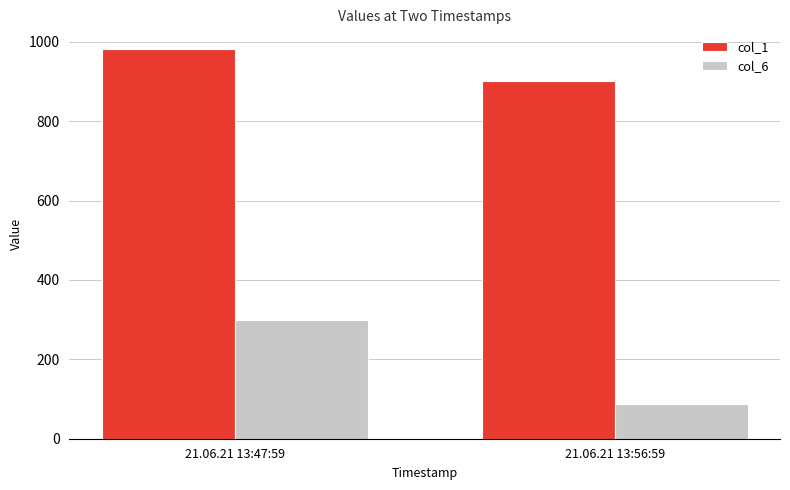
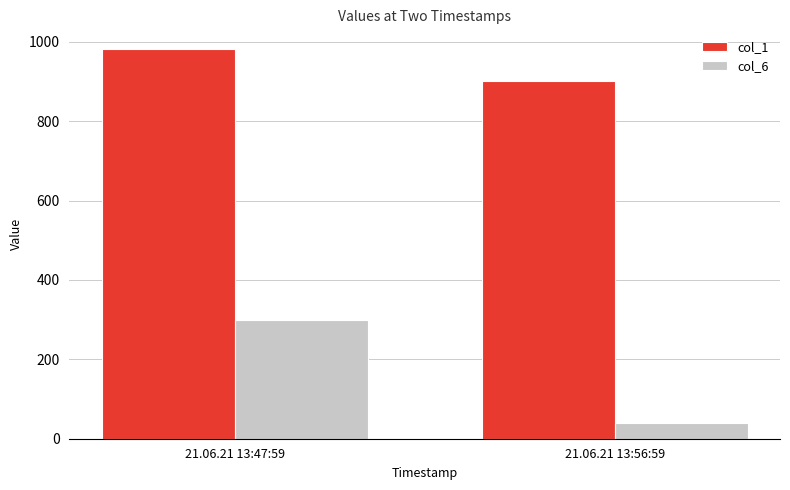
col_6, 21.06.21 13:56:59: 90 -> 40
